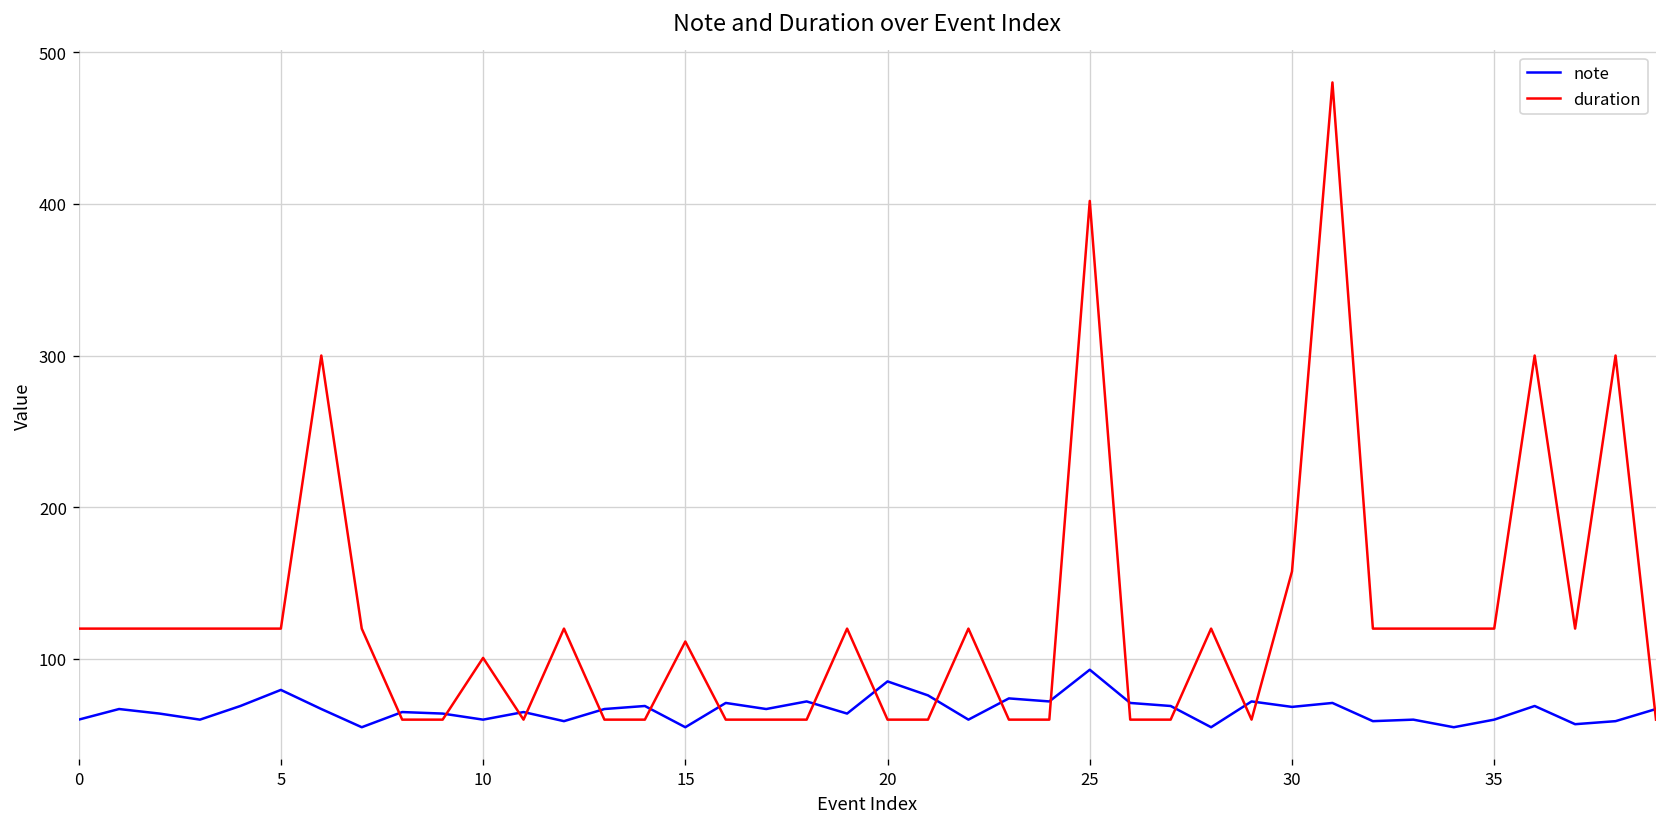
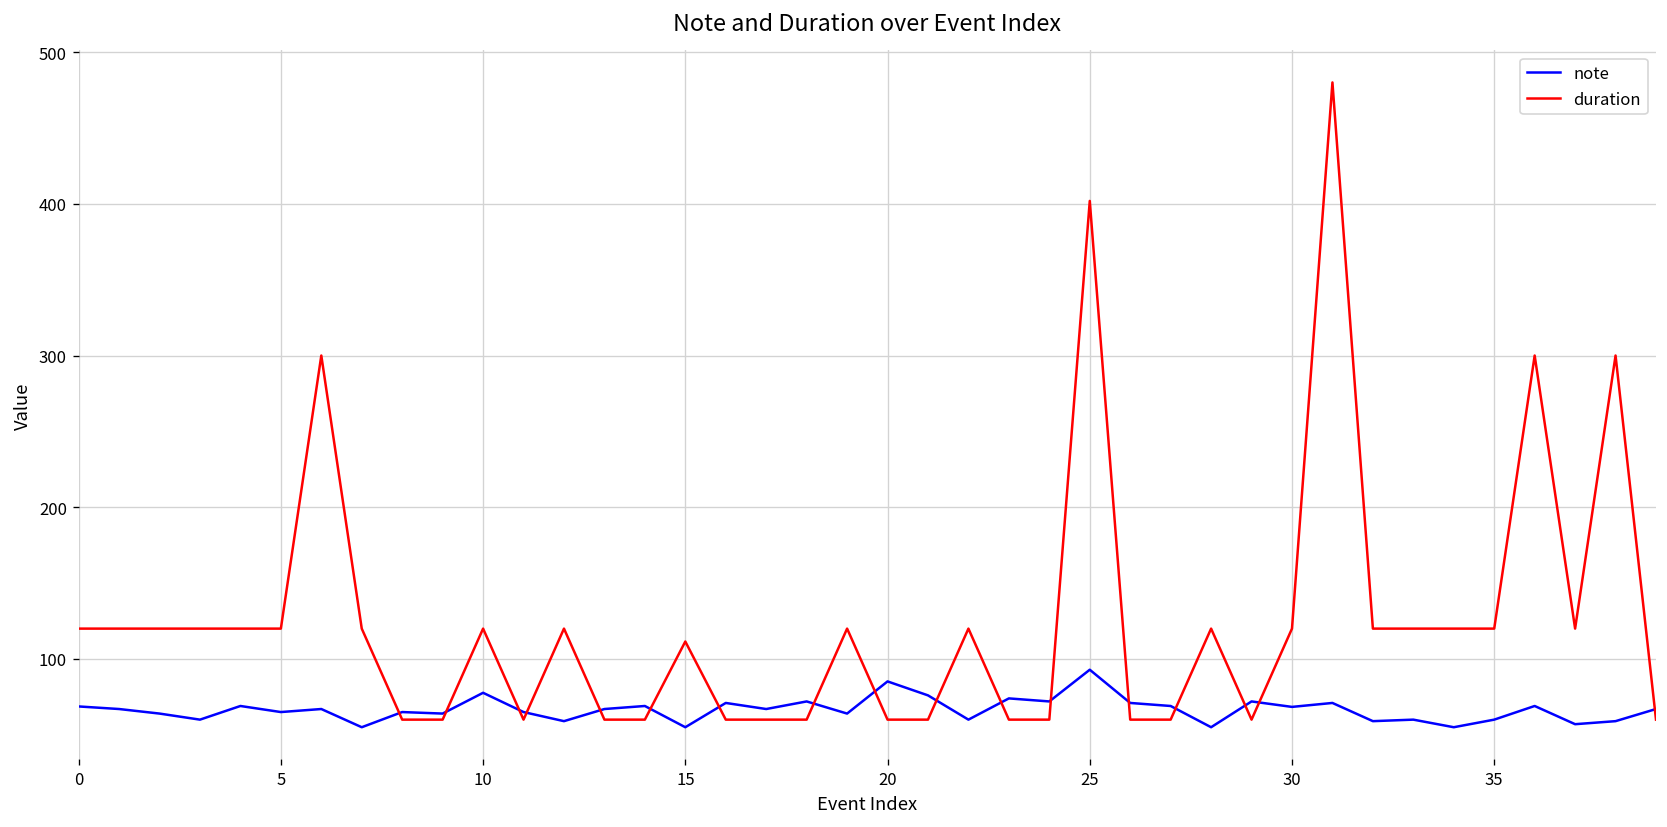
note, 0: 60 -> 69
note, 5: 80 -> 65
note, 10: 60 -> 78
duration, 10: 101 -> 120
duration, 30: 158 -> 120
